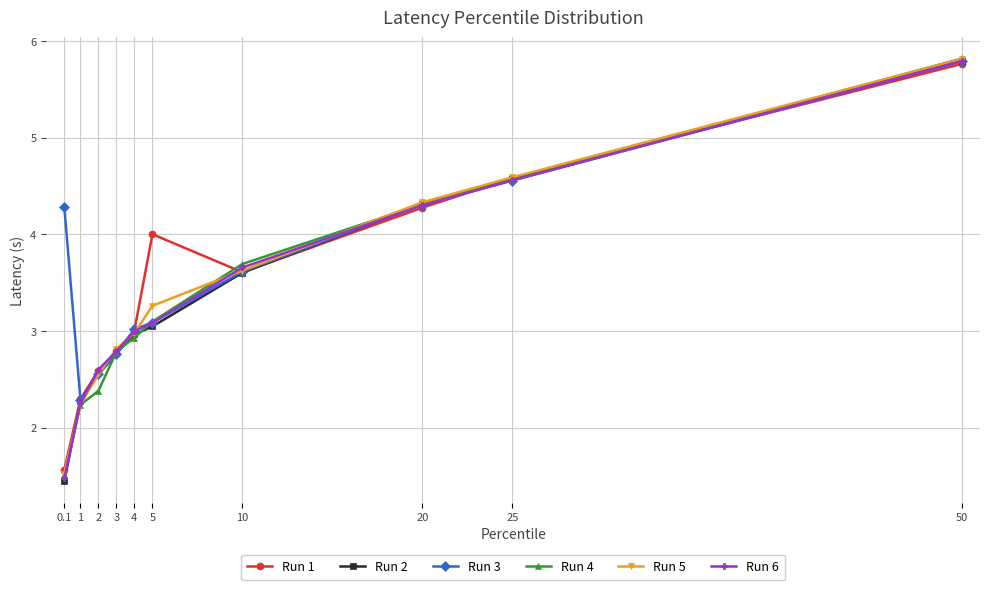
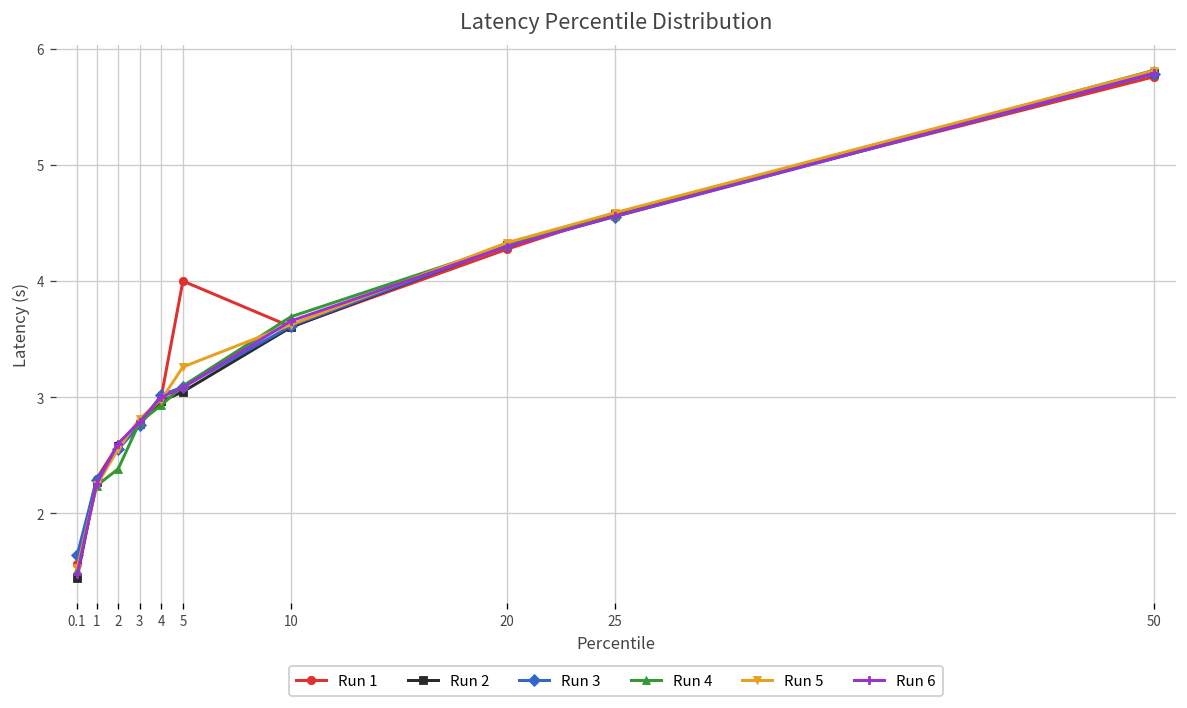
Run 3, 0.1: 4.3 -> 1.6
